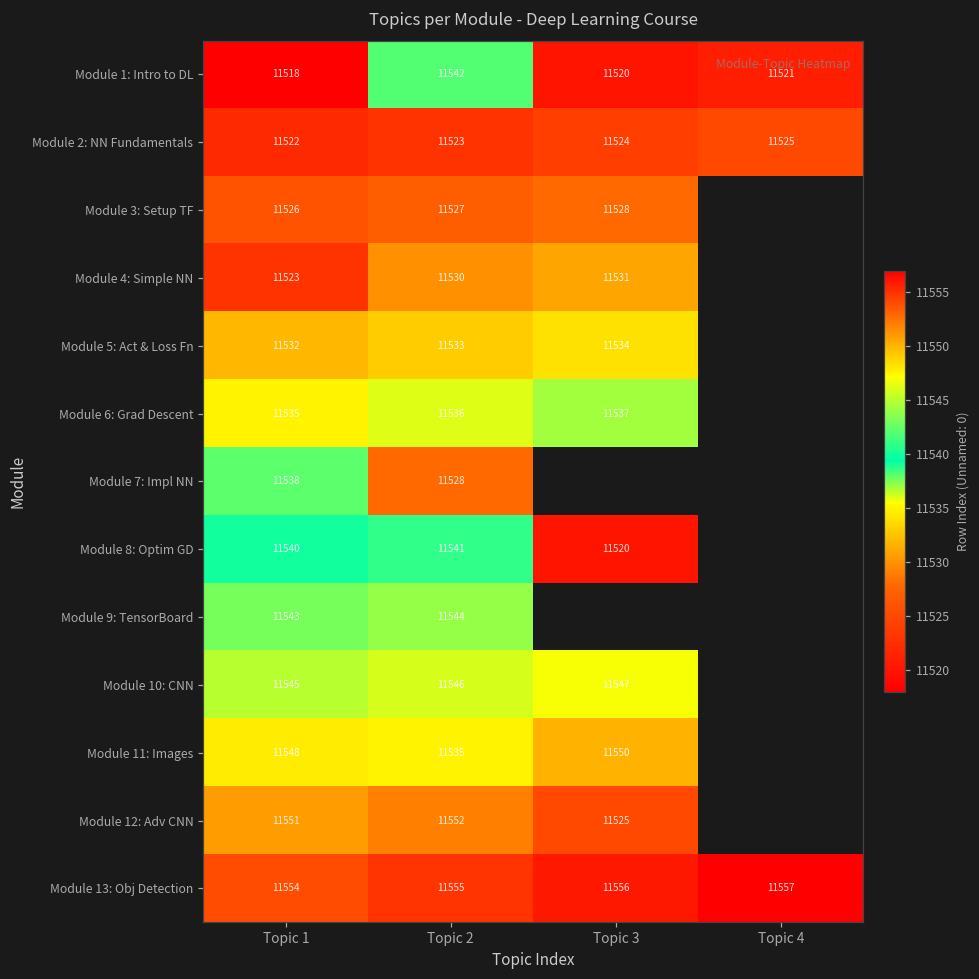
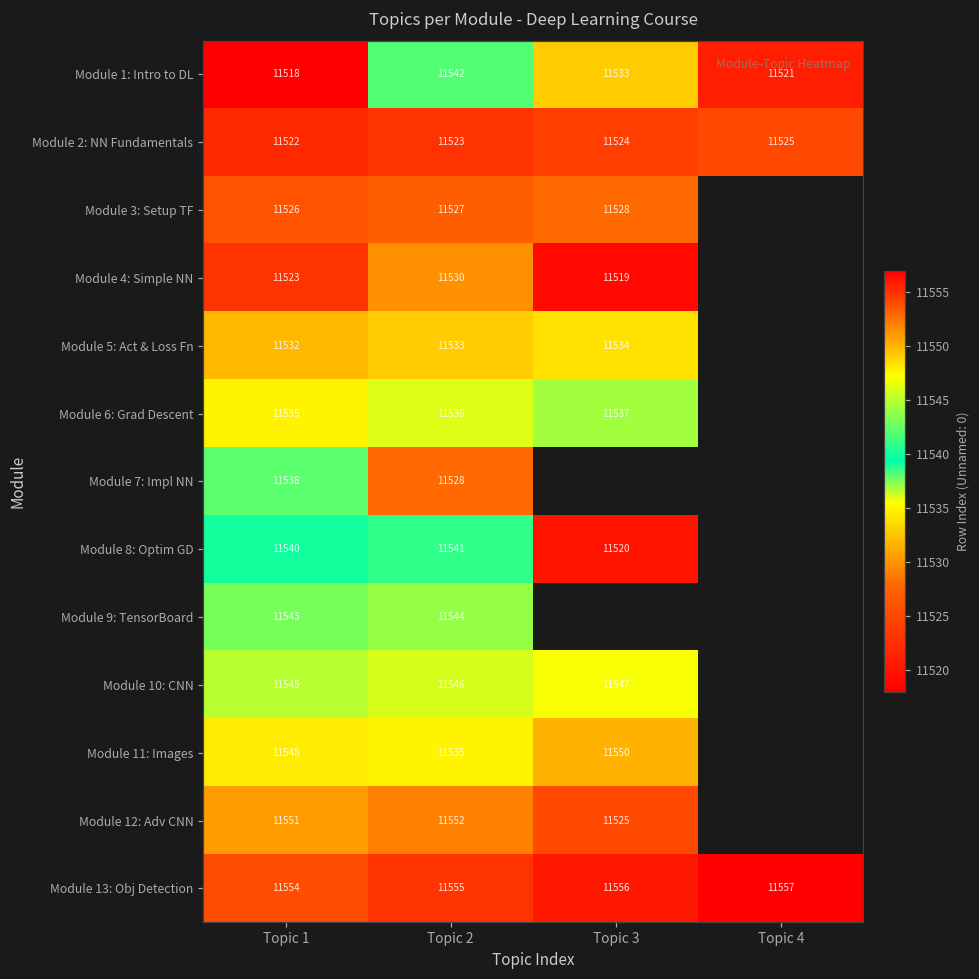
Module 1: Intro to DL, Topic 3: 11520 -> 11533
Module 4: Simple NN, Topic 3: 11531 -> 11519
